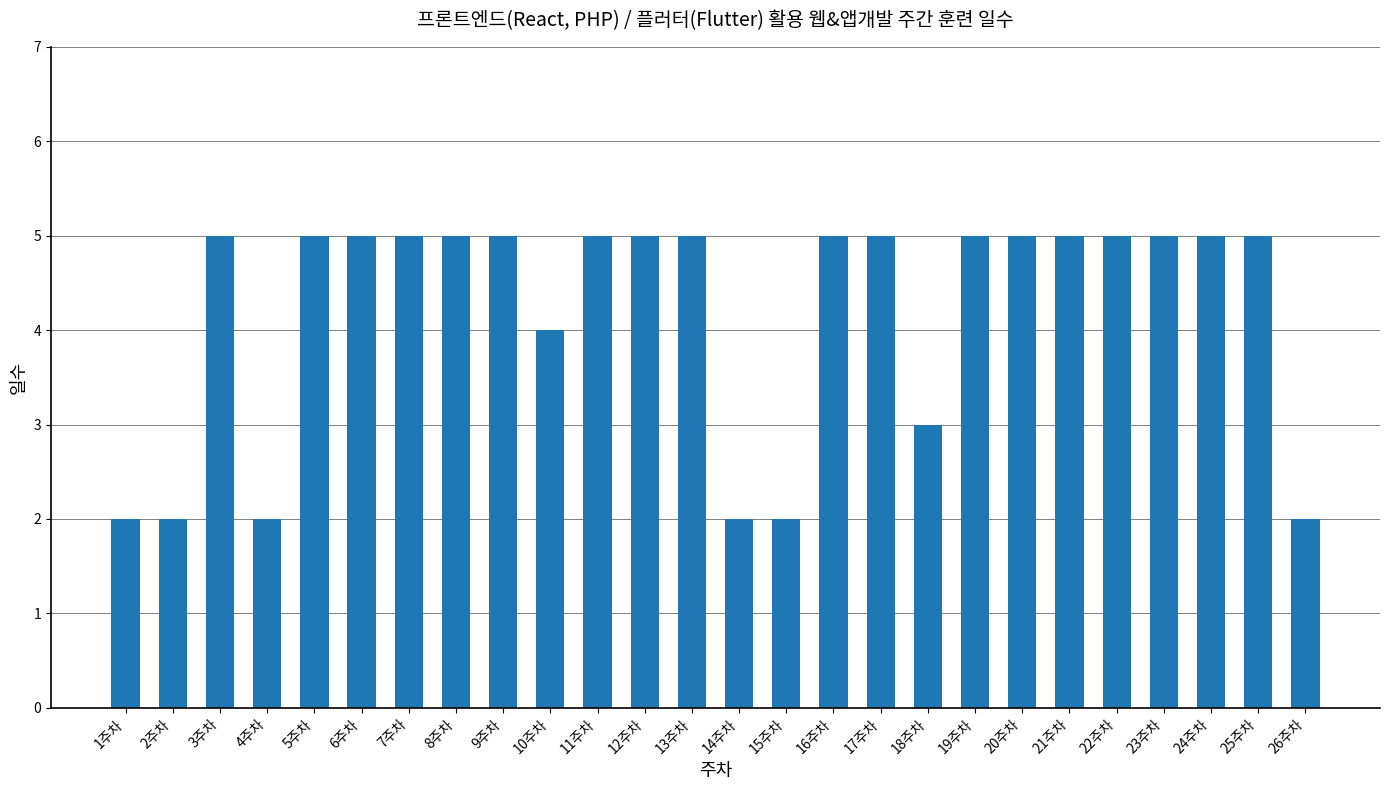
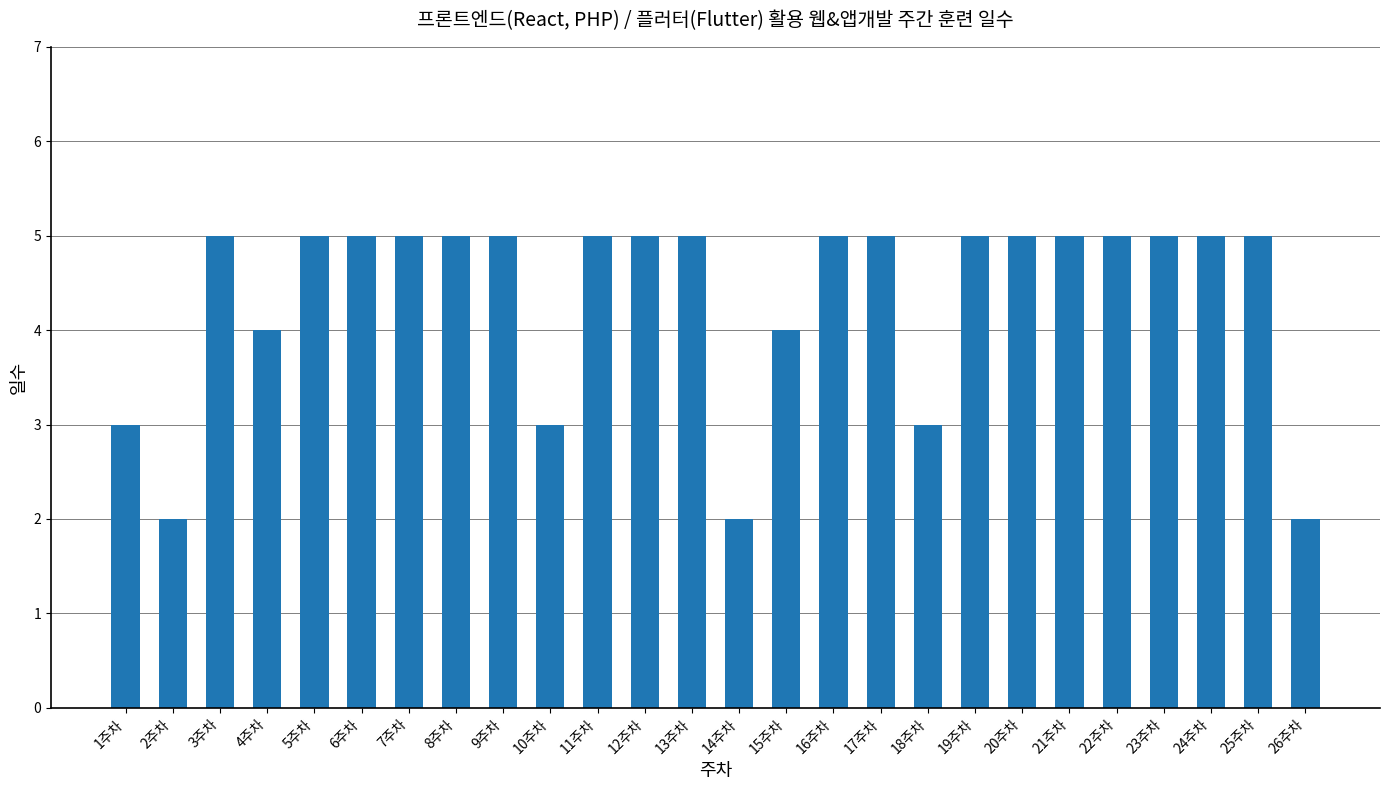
1주차: 2 -> 3
4주차: 2 -> 4
10주차: 4 -> 3
15주차: 2 -> 4
